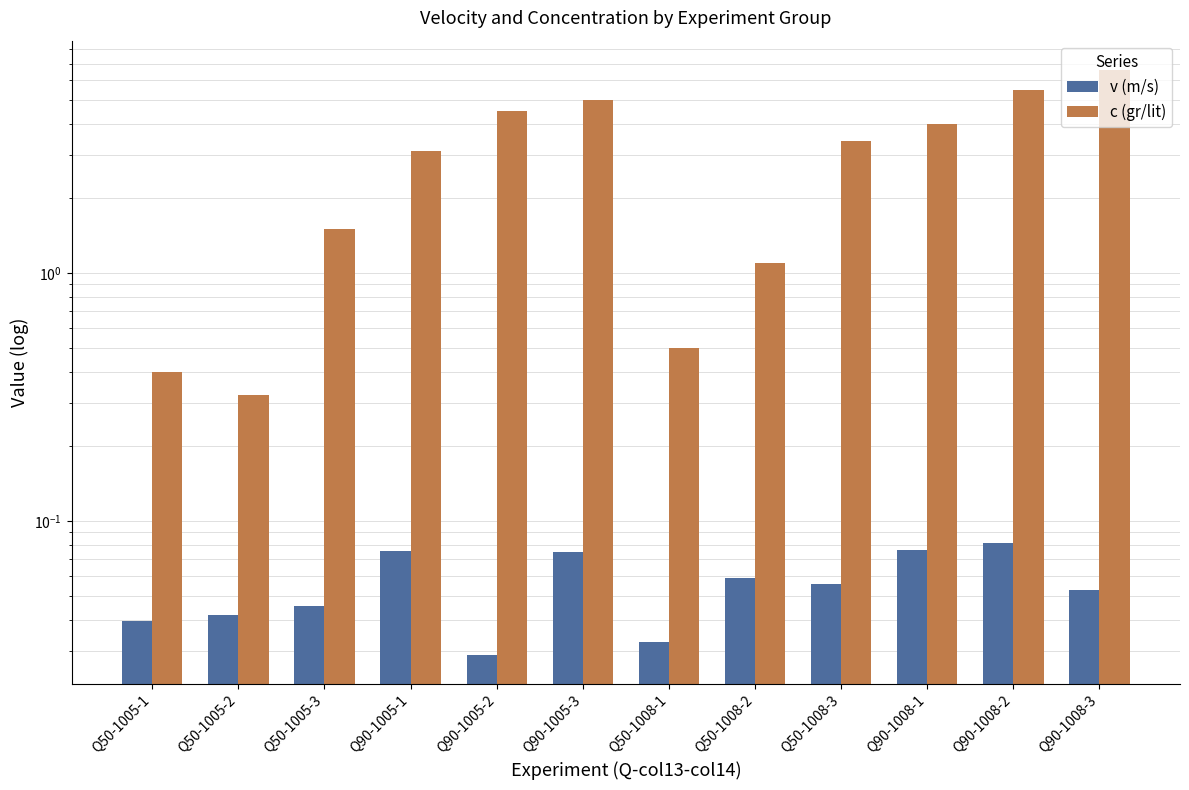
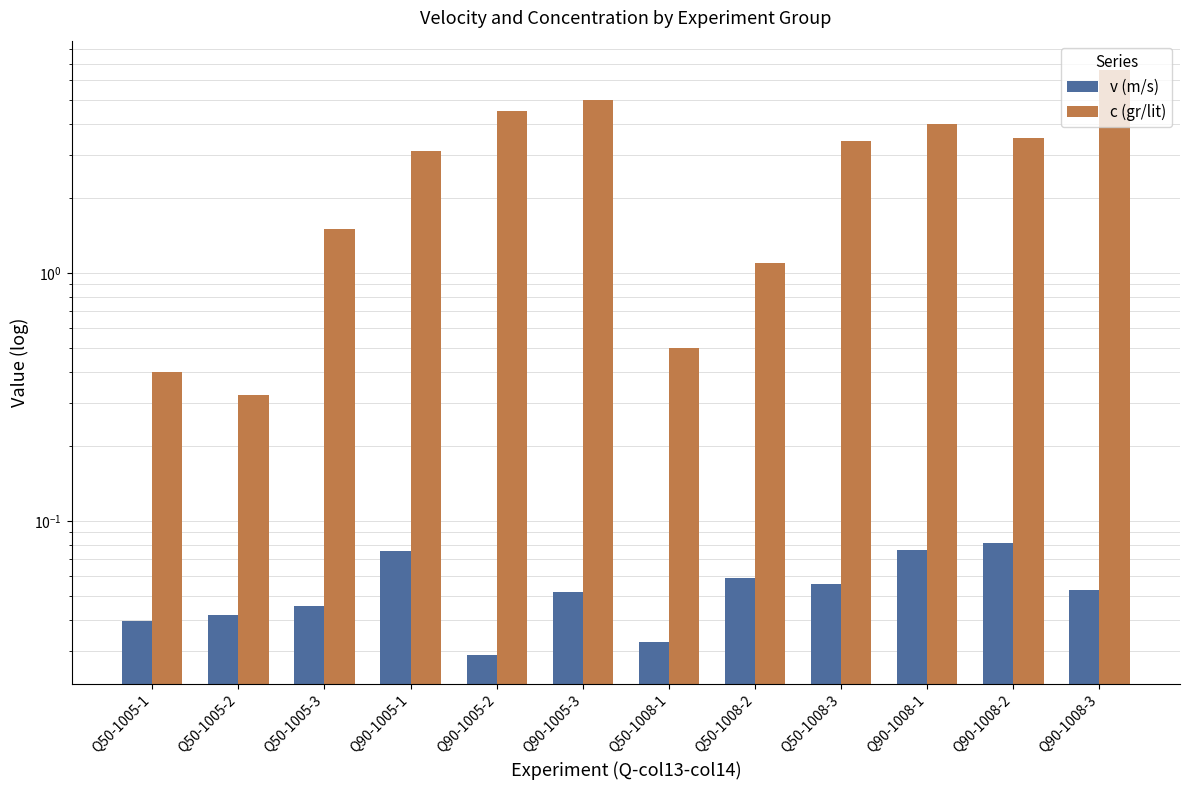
v (m/s), Q90-1005-3: 0.075 -> 0.052
c (gr/lit), Q90-1008-2: 5.5 -> 3.5
